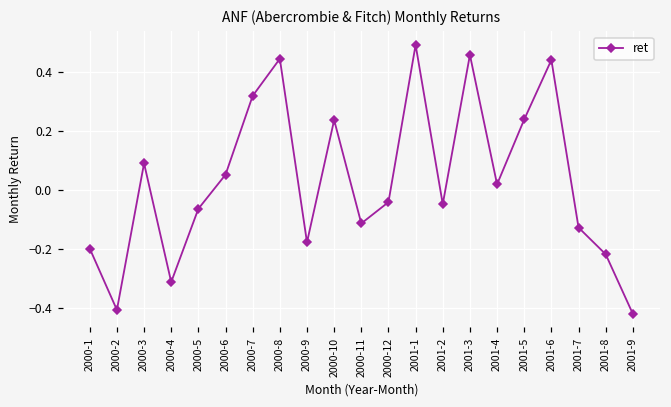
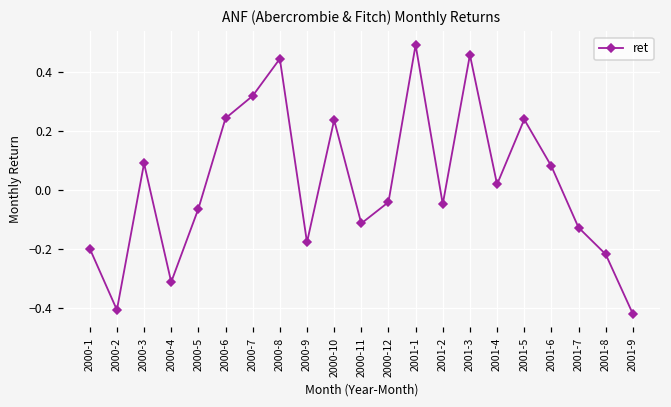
2000-6: 0.05 -> 0.24
2001-6: 0.44 -> 0.08
